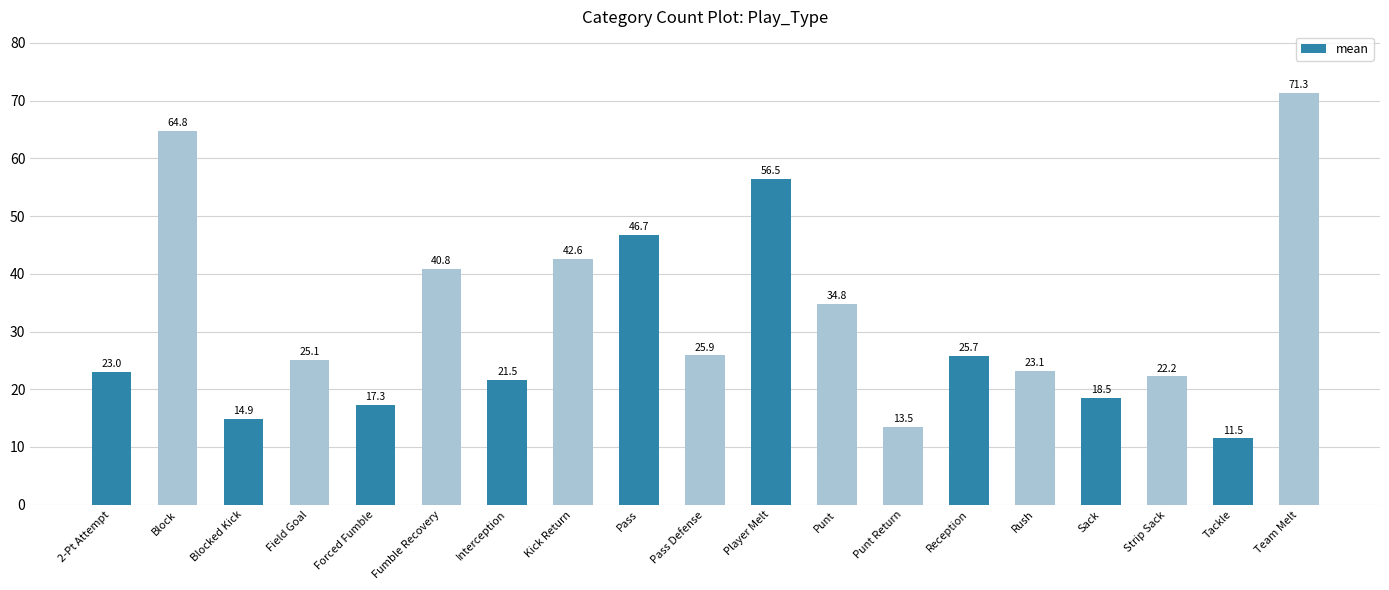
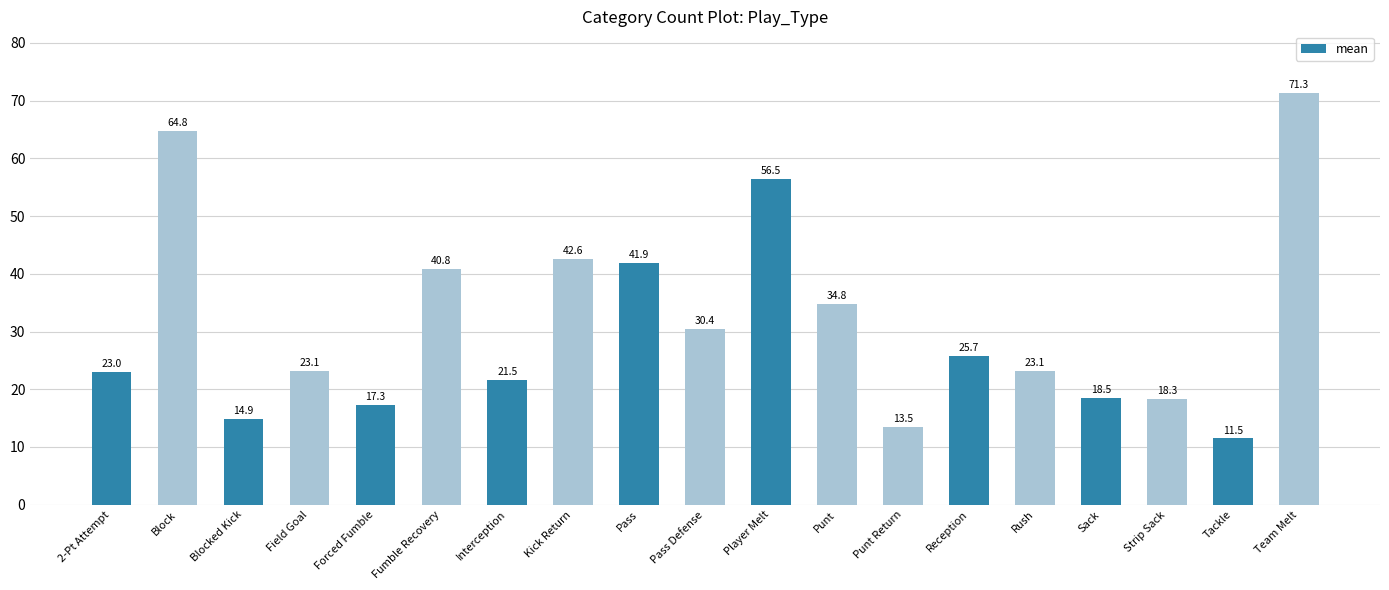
Field Goal: 25.1 -> 23.1
Pass: 46.7 -> 41.9
Pass Defense: 25.9 -> 30.4
Strip Sack: 22.2 -> 18.3
